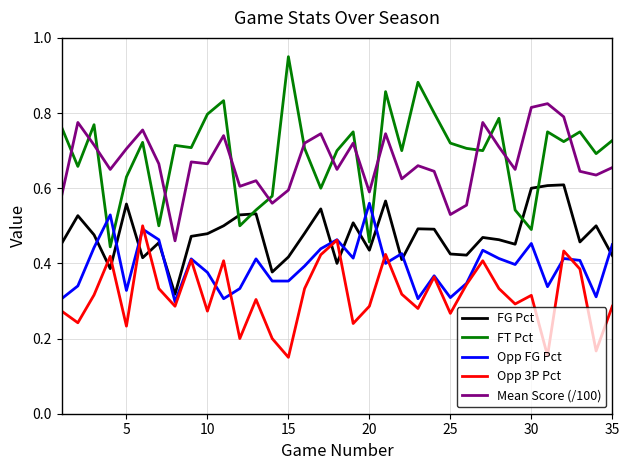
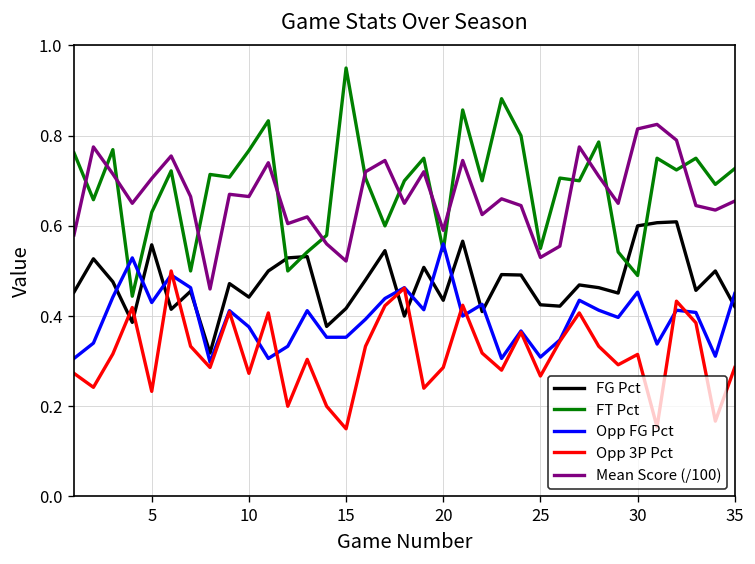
Opp FG Pct, 5: 0.33 -> 0.43
FG Pct, 10: 0.48 -> 0.44
FT Pct, 10: 0.80 -> 0.77
Mean Score (/100), 15: 0.60 -> 0.52
FT Pct, 20: 0.46 -> 0.55
FT Pct, 25: 0.72 -> 0.55
